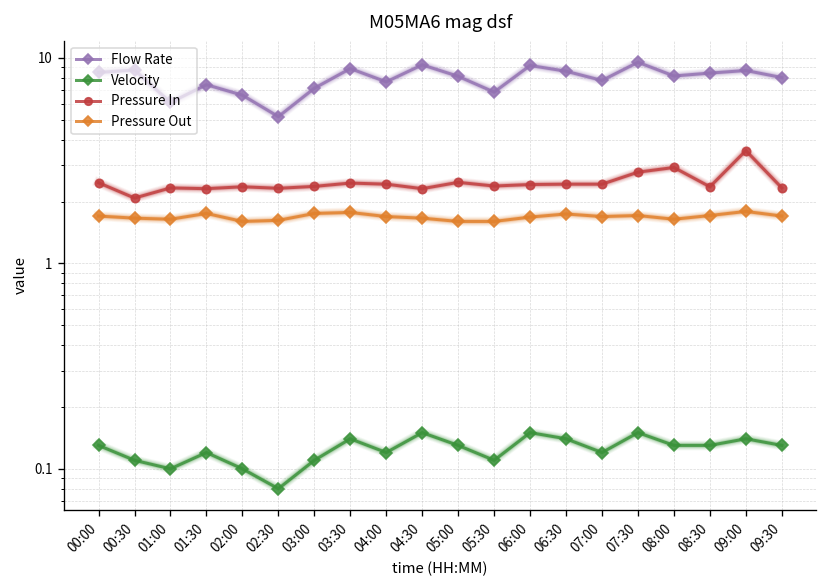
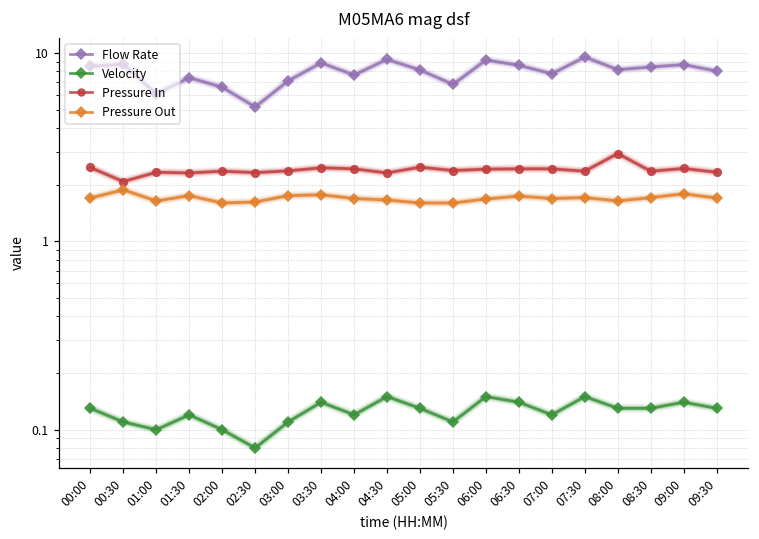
Pressure Out, 00:30: 1.7 -> 1.9
Pressure In, 07:30: 2.8 -> 2.4
Pressure In, 09:00: 3.5 -> 2.4
